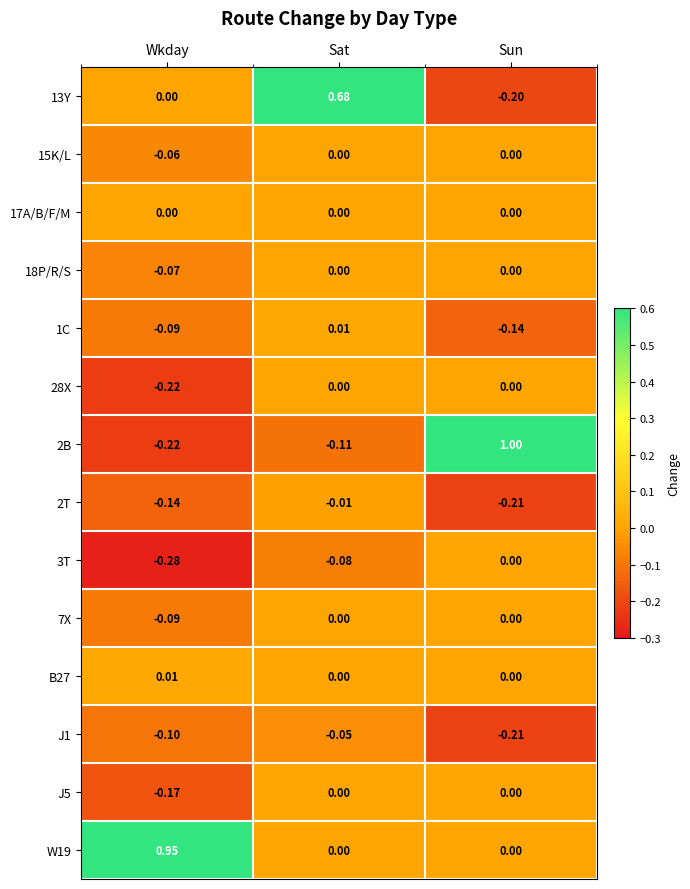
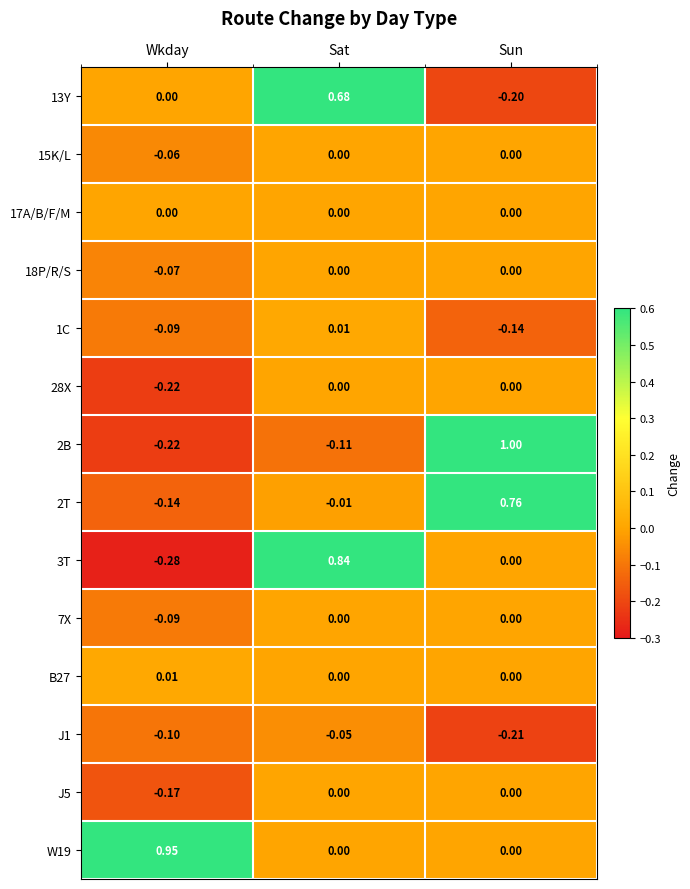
2T, Sun: -0.21 -> 0.76
3T, Sat: -0.08 -> 0.84
